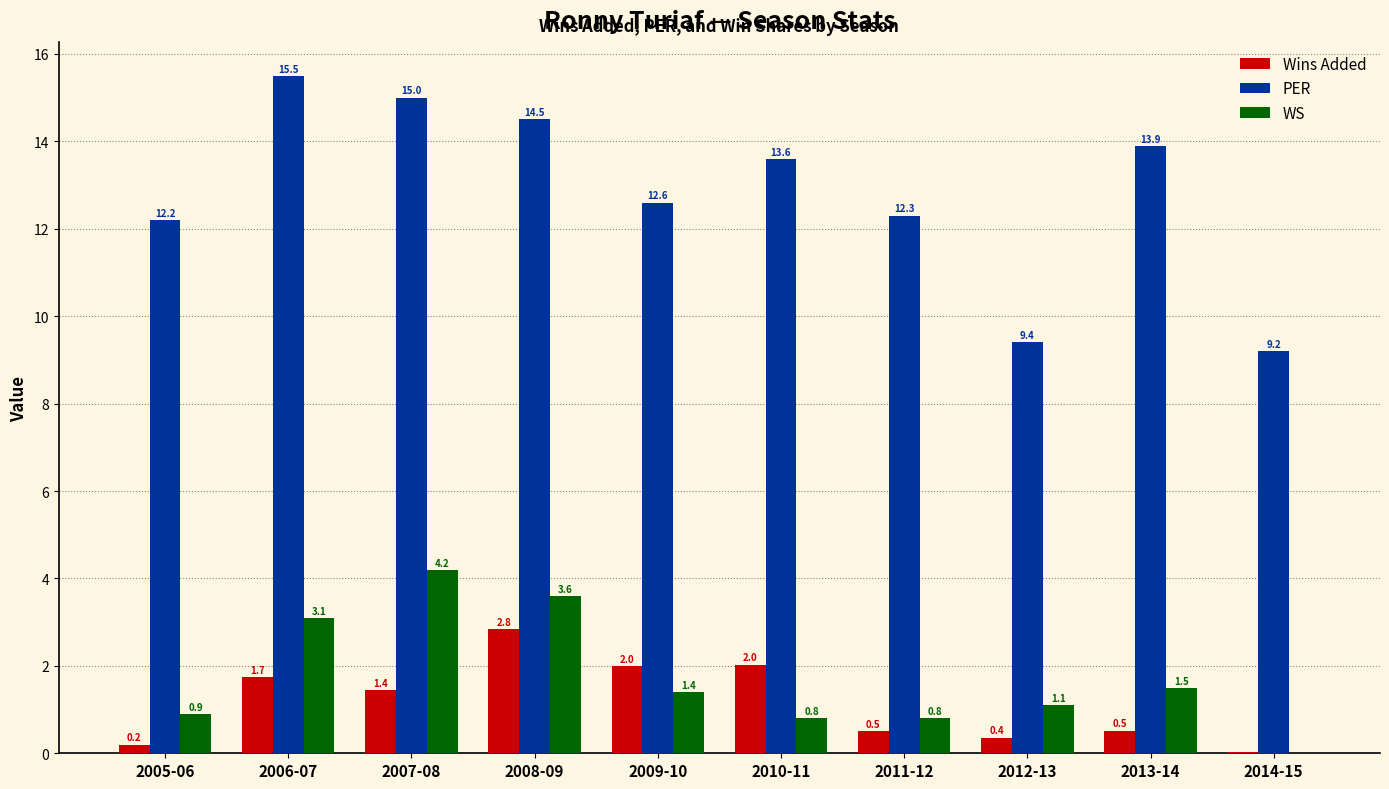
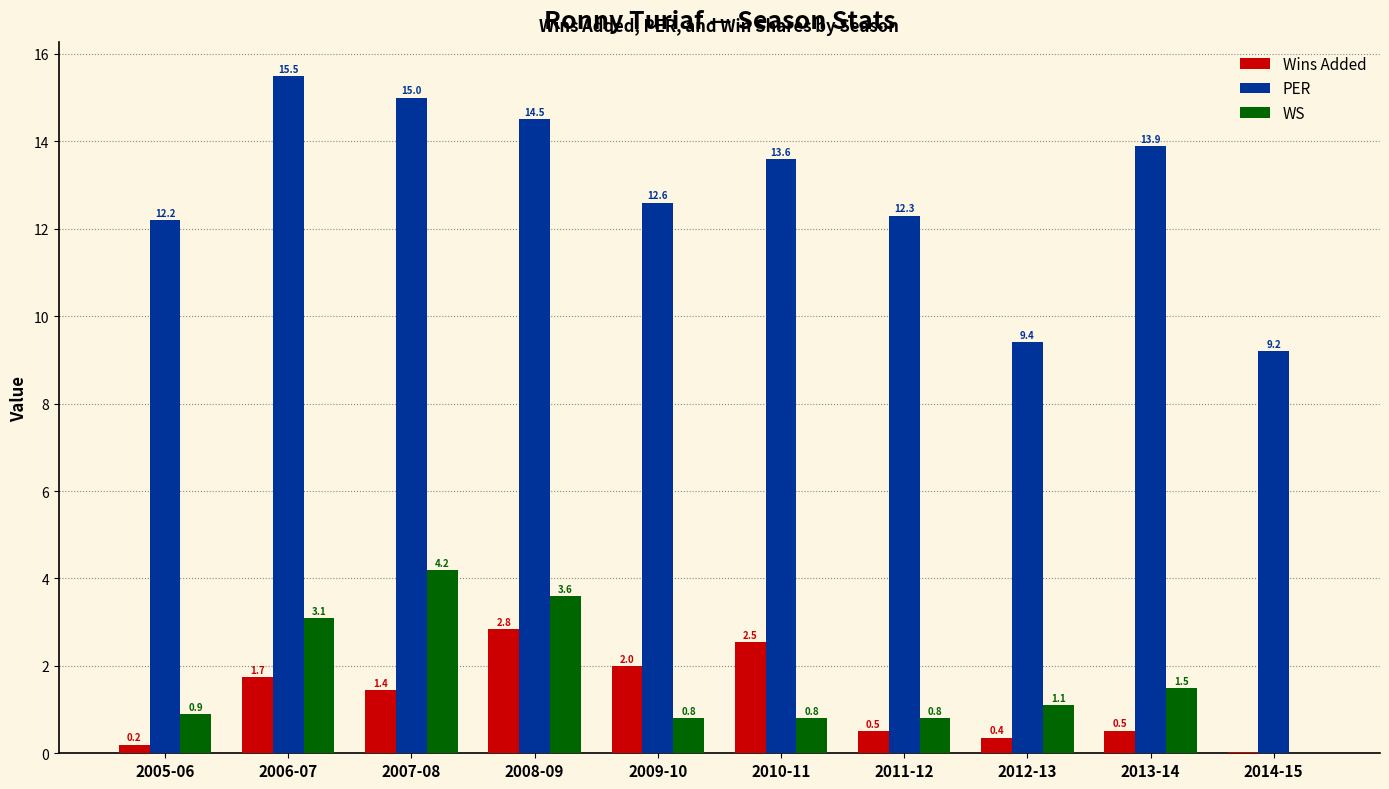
WS, 2009-10: 1.4 -> 0.8
Wins Added, 2010-11: 2.0 -> 2.5
